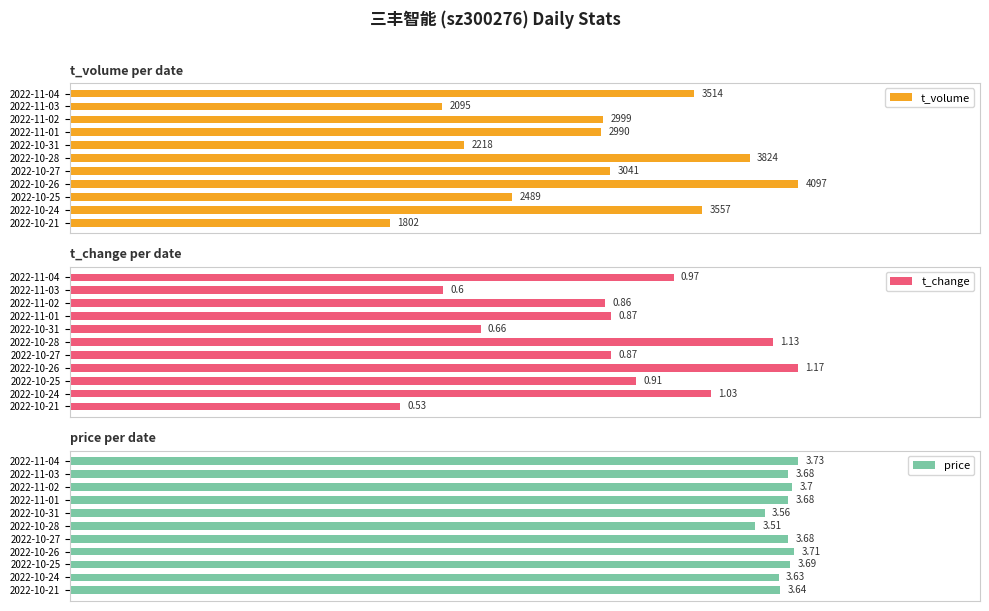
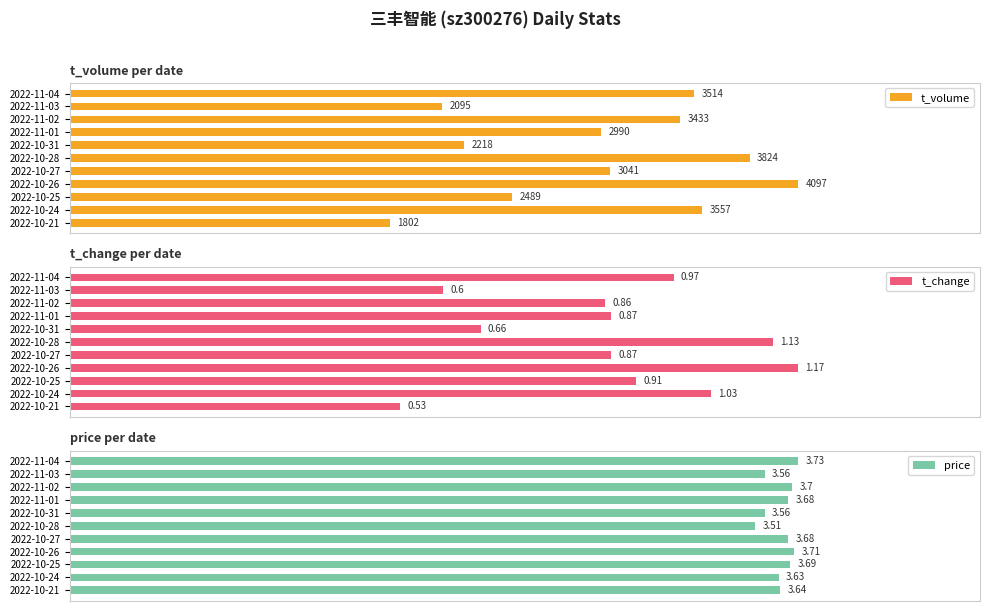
t_volume per date, 2022-11-02: 2999 -> 3433
price per date, 2022-11-03: 3.68 -> 3.56
